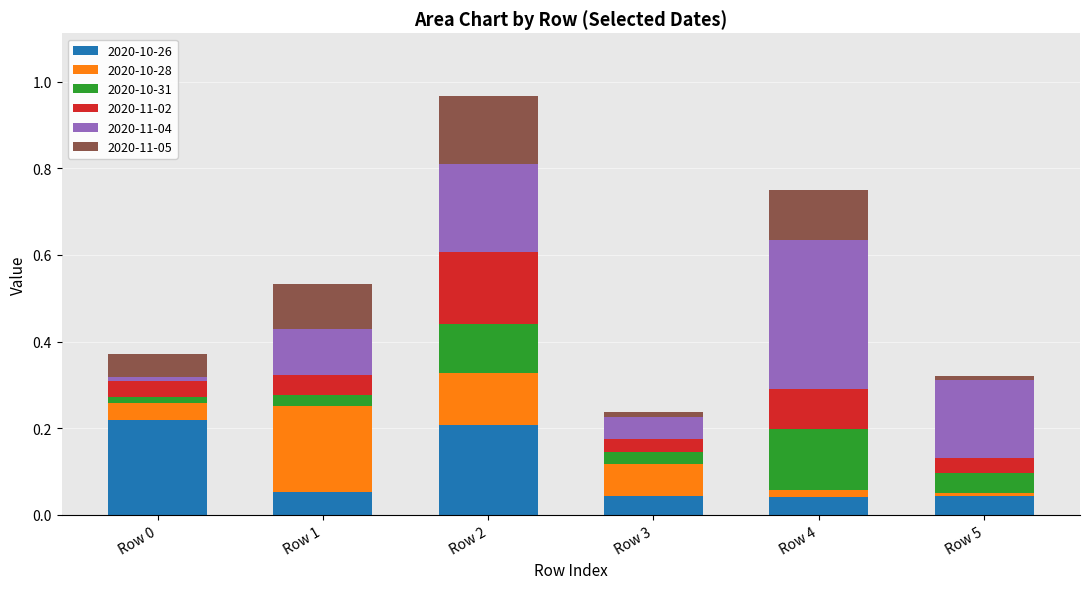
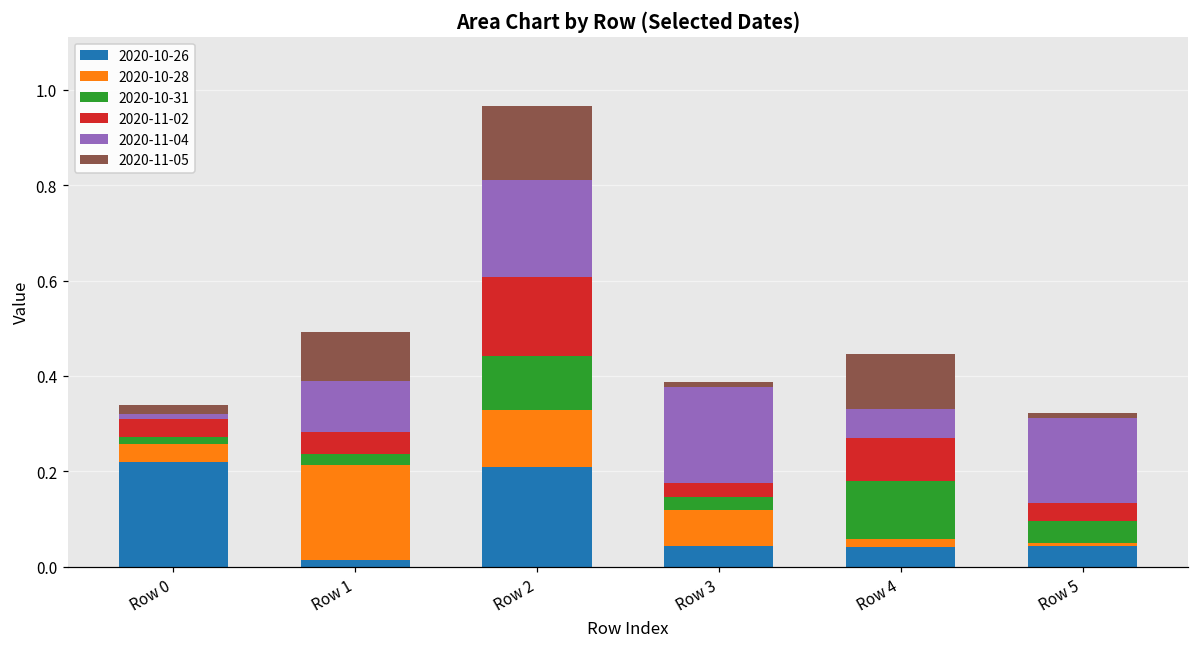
2020-11-05, Row 0: 0.05 -> 0.02
2020-10-26, Row 1: 0.05 -> 0.01
2020-11-04, Row 3: 0.05 -> 0.20
2020-10-31, Row 4: 0.14 -> 0.12
2020-11-04, Row 4: 0.34 -> 0.06
